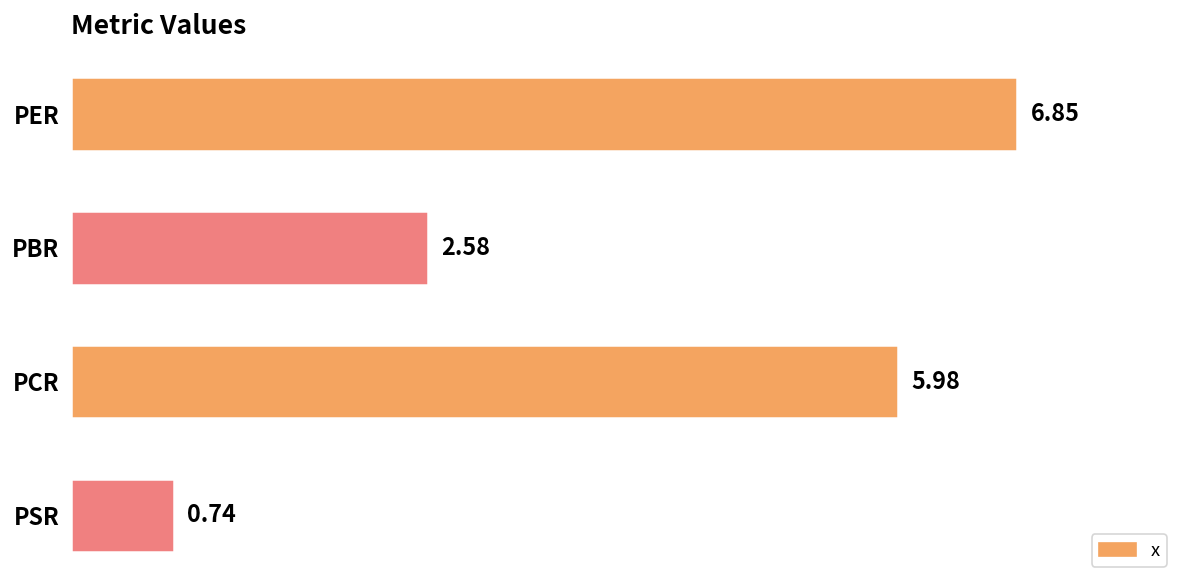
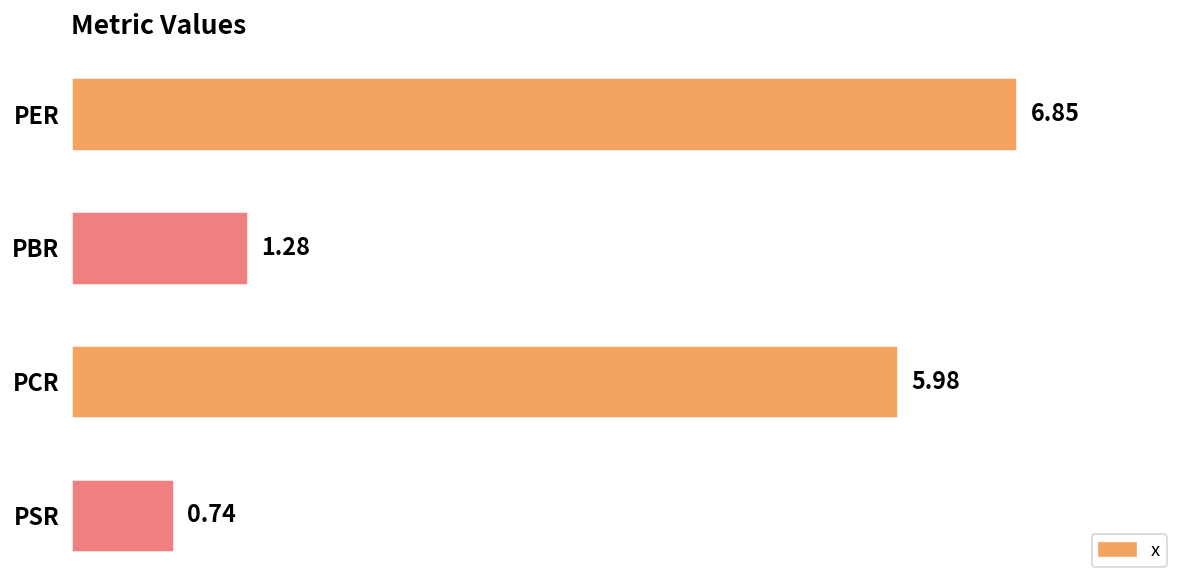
PBR: 2.58 -> 1.28
